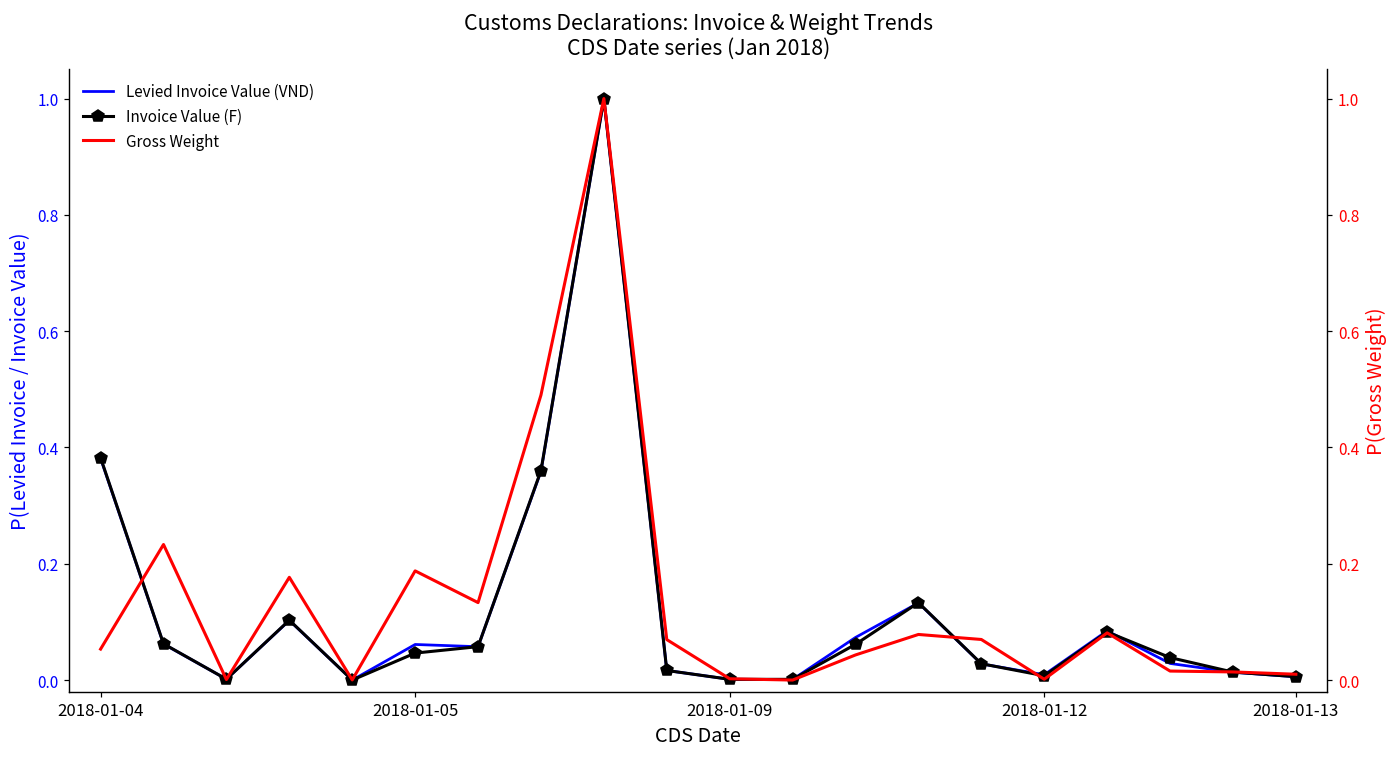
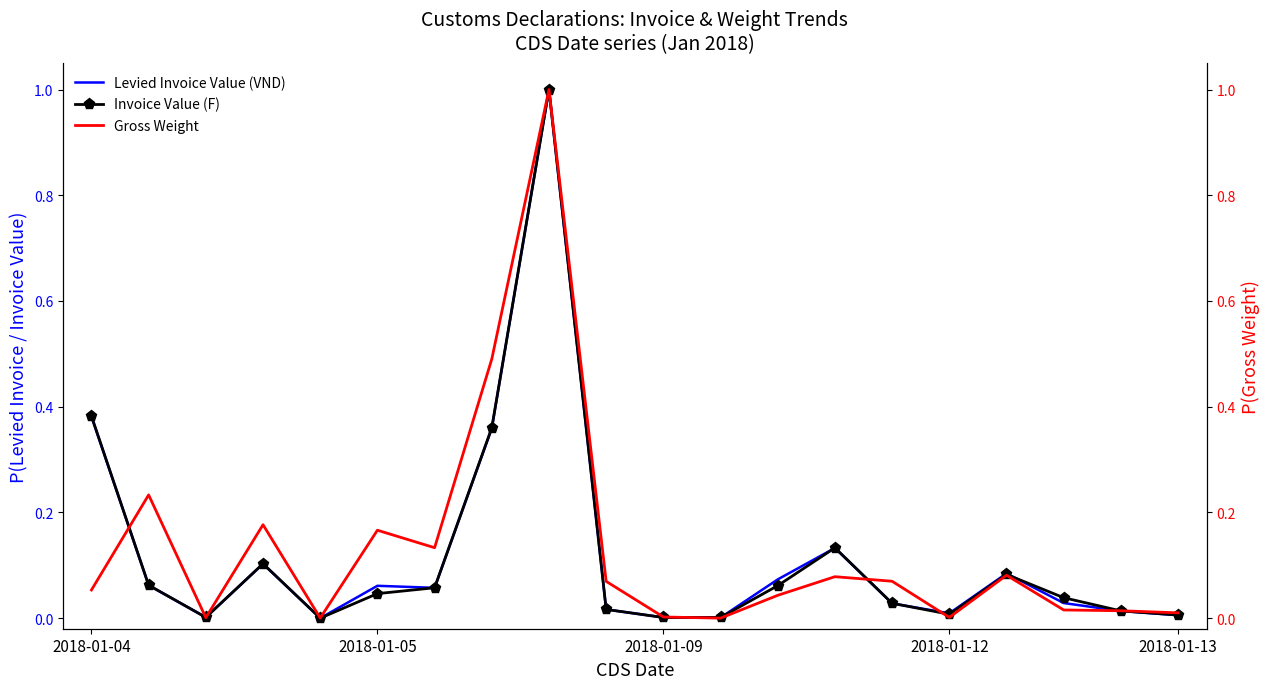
Gross Weight, 2018-01-05: 0.19 -> 0.17
